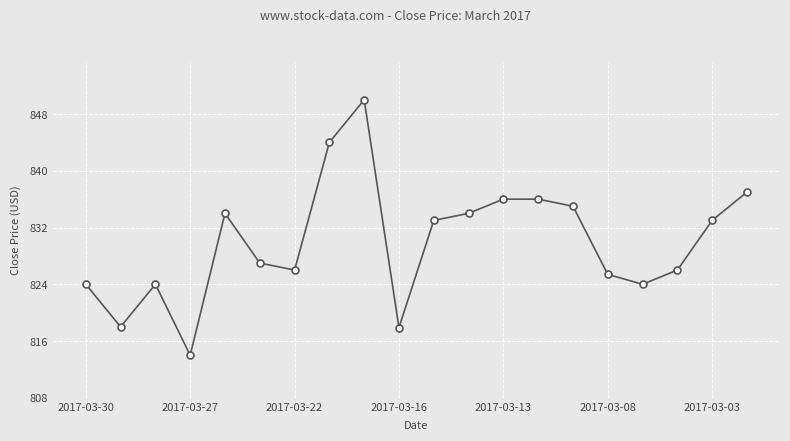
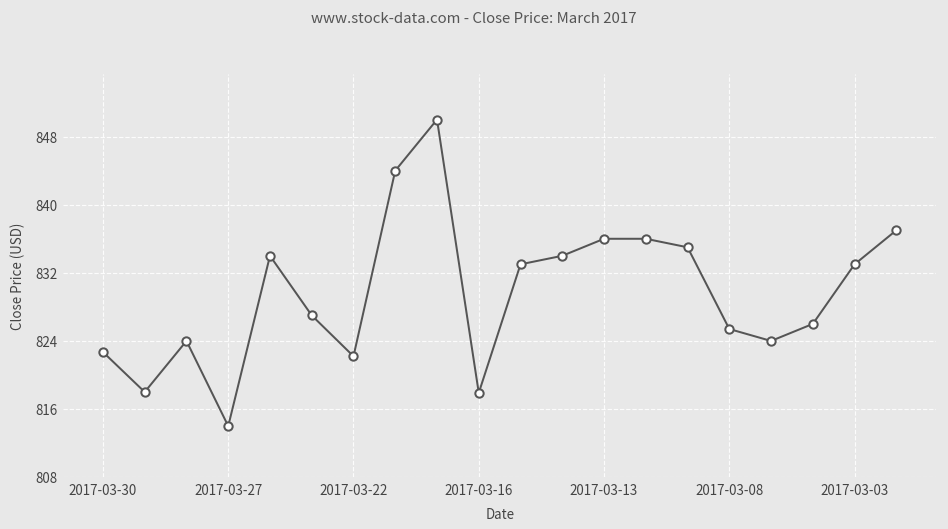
2017-03-30: 824 -> 823
2017-03-22: 826 -> 822
